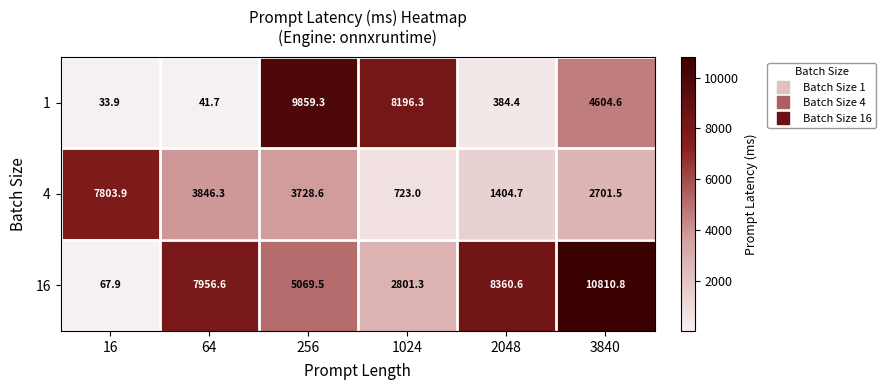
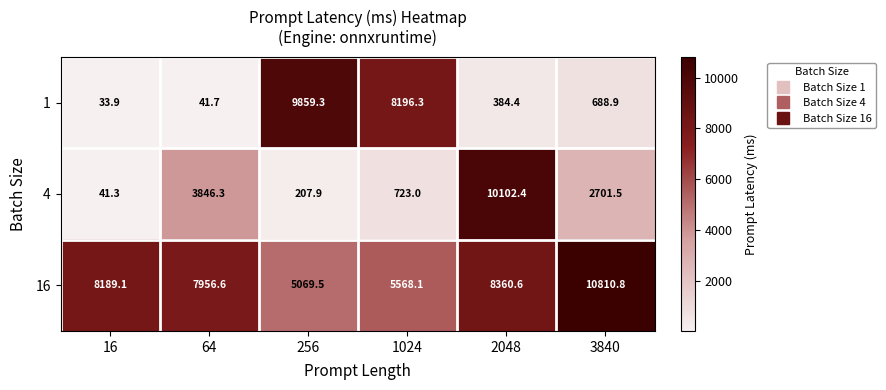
1, 3840: 4604.6 -> 688.9
4, 16: 7803.9 -> 41.3
4, 256: 3728.6 -> 207.9
4, 2048: 1404.7 -> 10102.4
16, 16: 67.9 -> 8189.1
16, 1024: 2801.3 -> 5568.1
